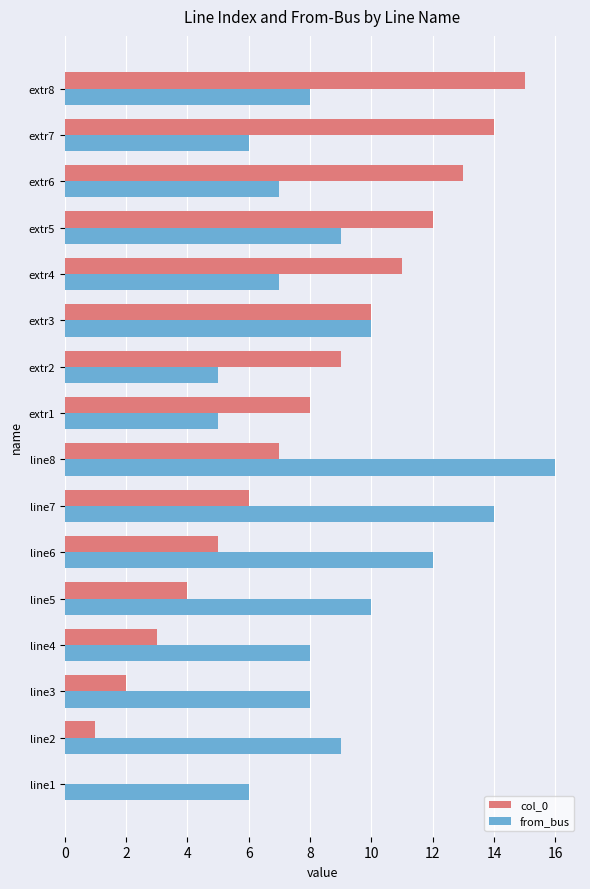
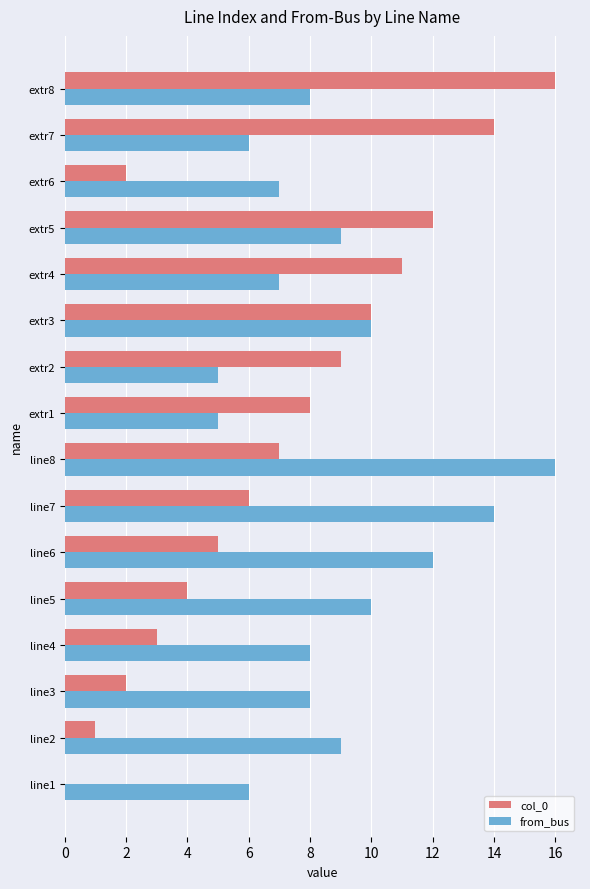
col_0, extr8: 15 -> 16
col_0, extr6: 13 -> 2
